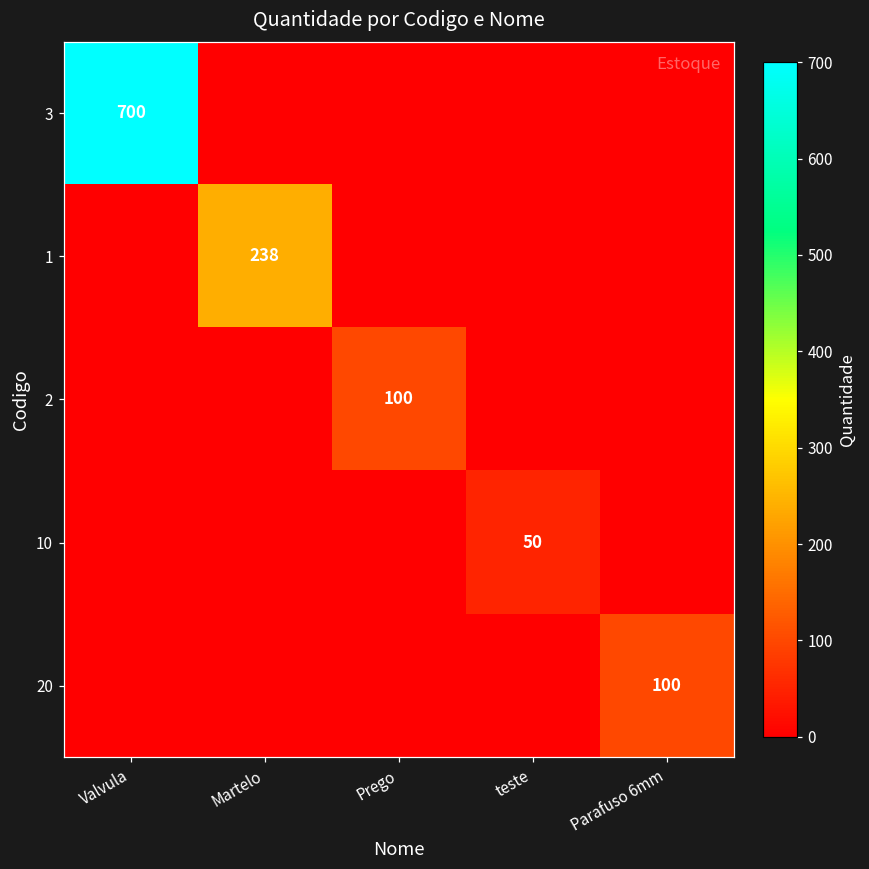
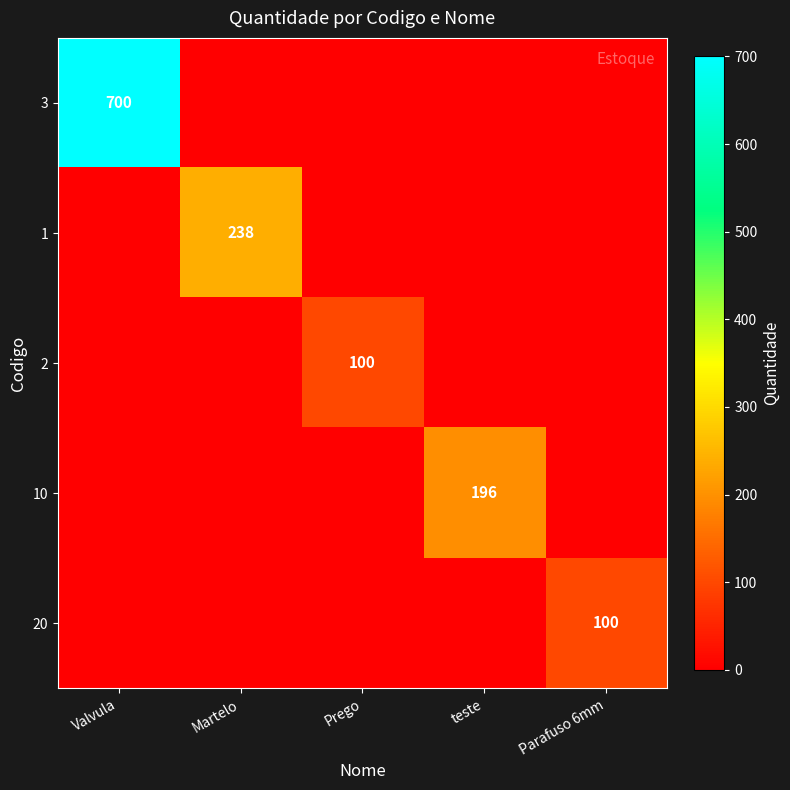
10, teste: 50 -> 196
